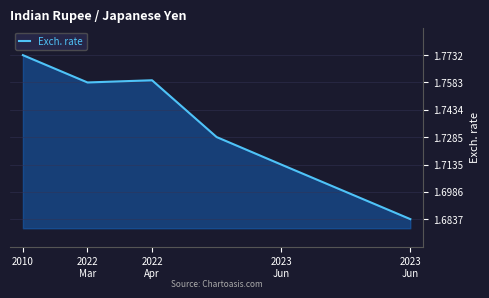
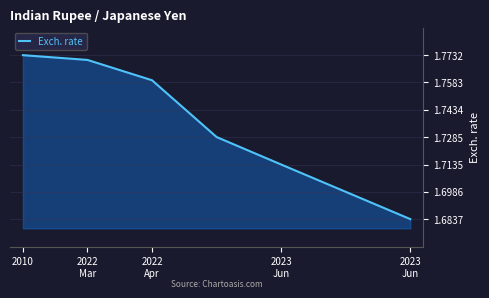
2022 Mar: 1.758 -> 1.771
